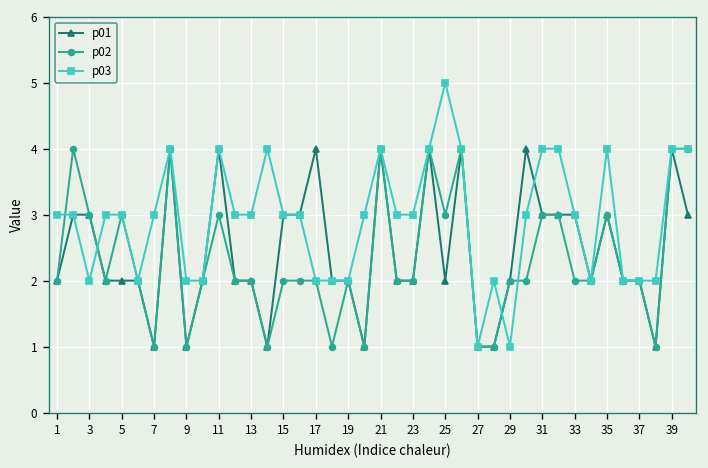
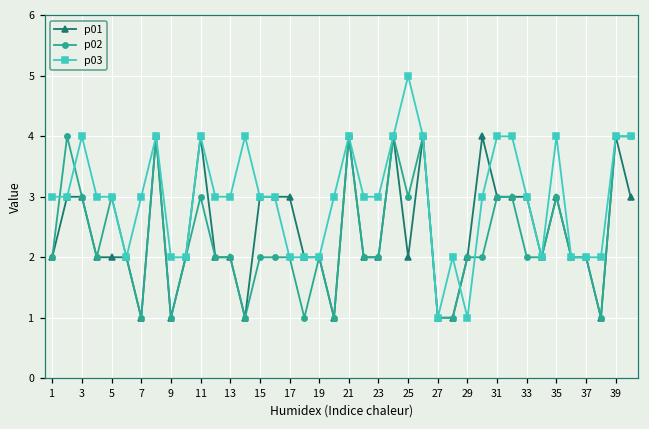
p03, 3: 2 -> 4
p01, 17: 4 -> 3
